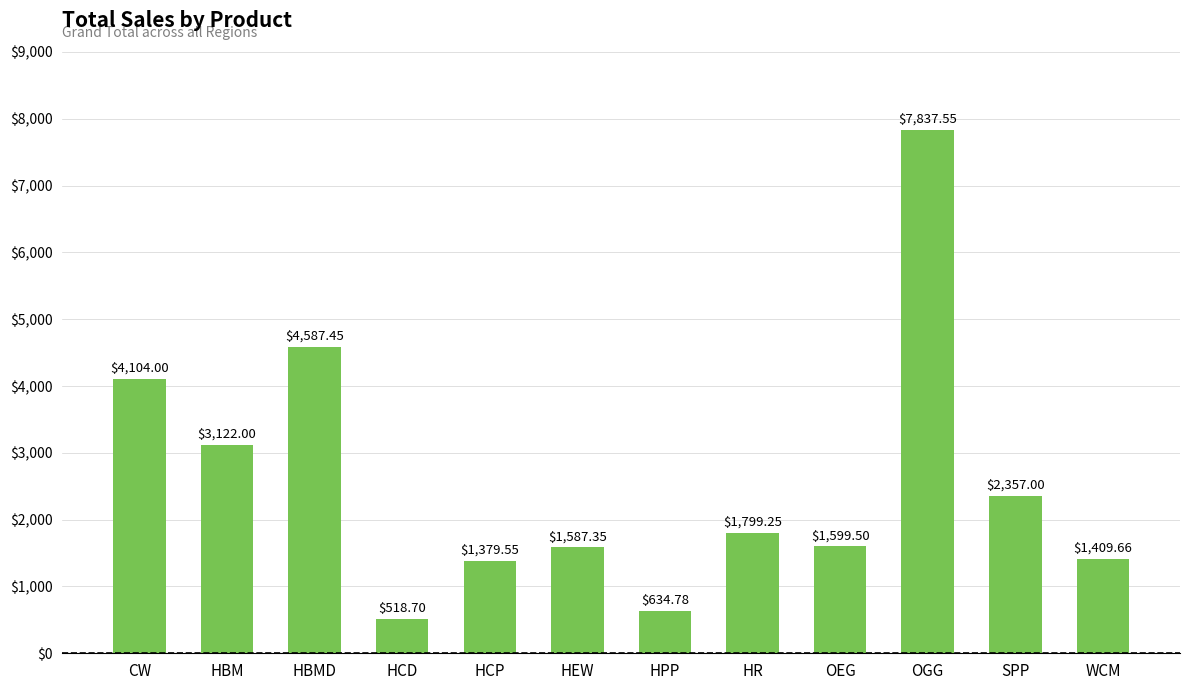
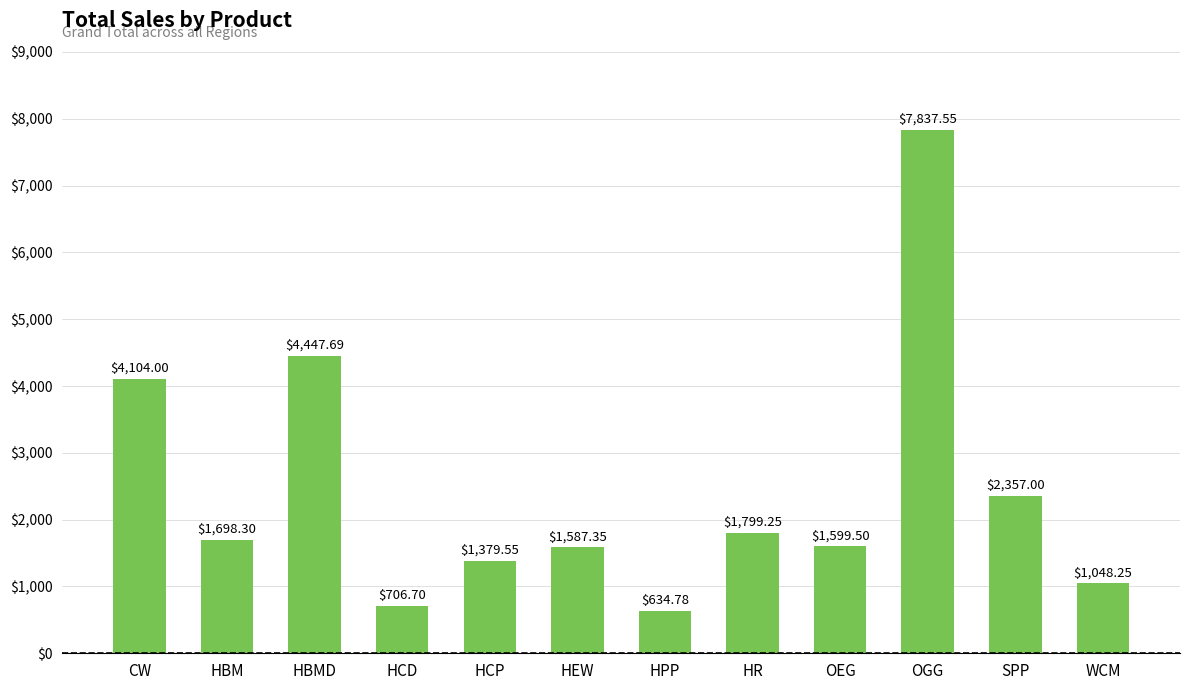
HBM: $3,122.00 -> $1,698.30
HBMD: $4,587.45 -> $4,447.69
HCD: $518.70 -> $706.70
WCM: $1,409.66 -> $1,048.25
